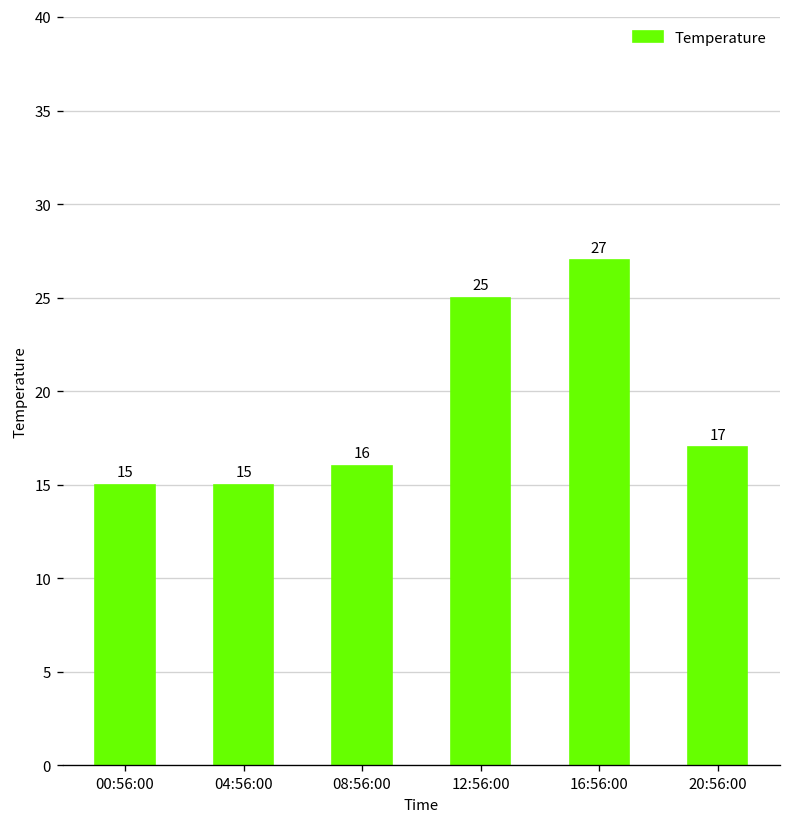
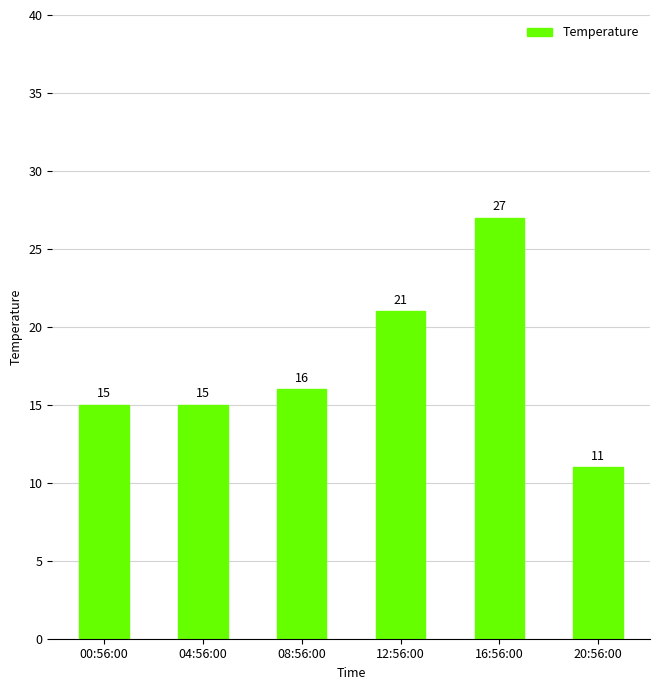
12:56:00: 25 -> 21
20:56:00: 17 -> 11
